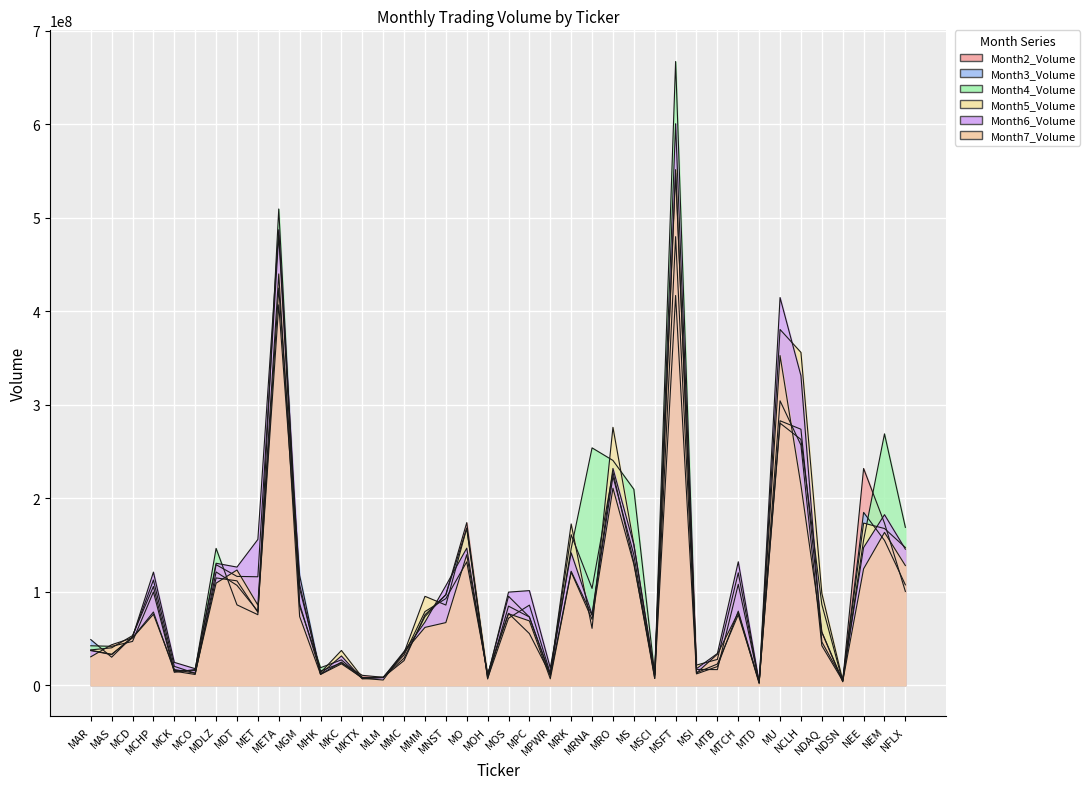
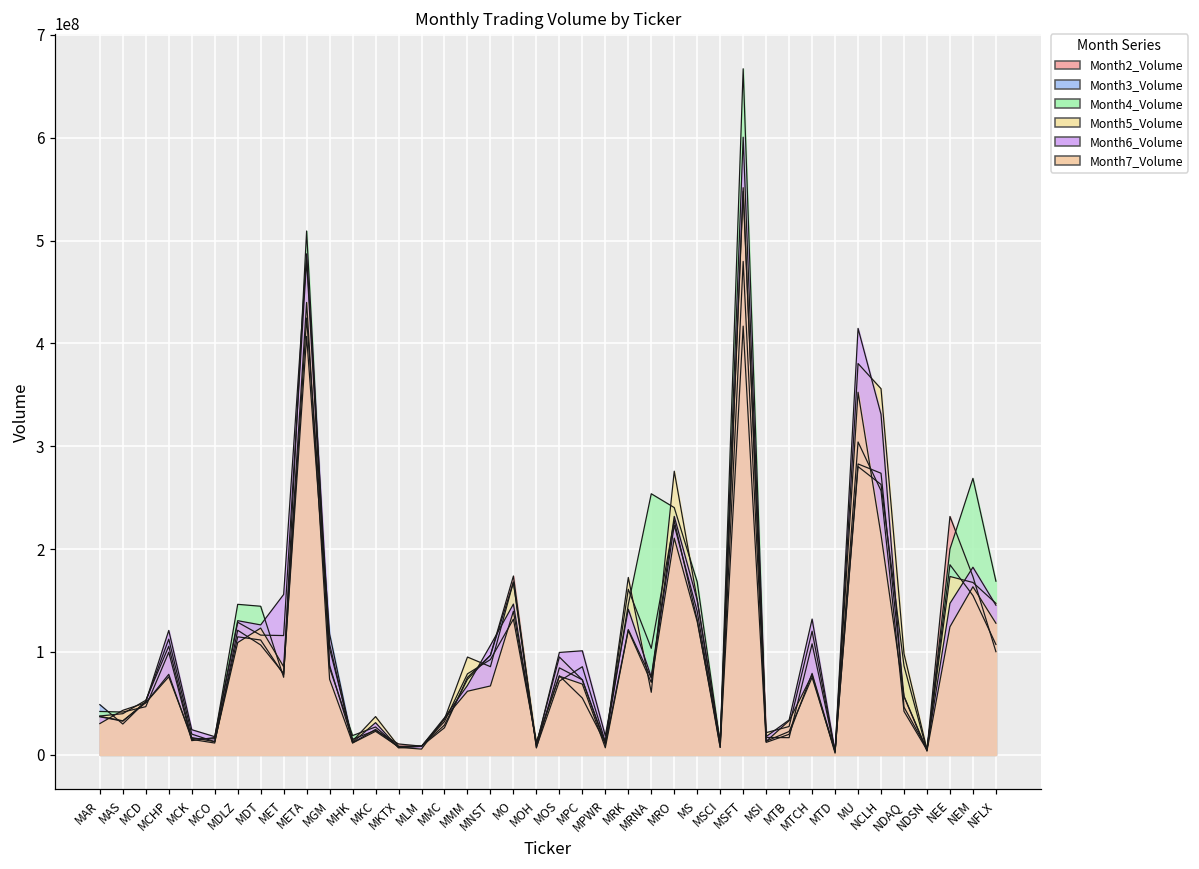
Month4_Volume, MDT: 90000000 -> 140000000
Month4_Volume, MS: 210000000 -> 170000000
Month4_Volume, NEE: 160000000 -> 200000000
